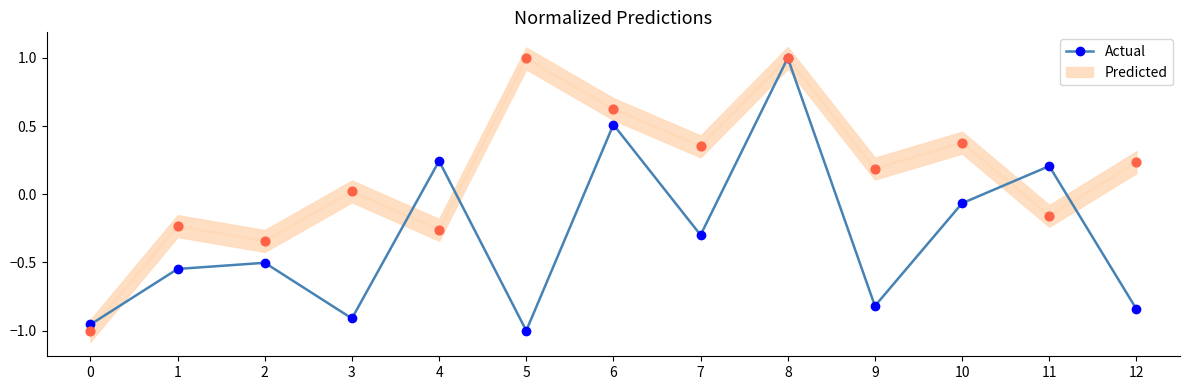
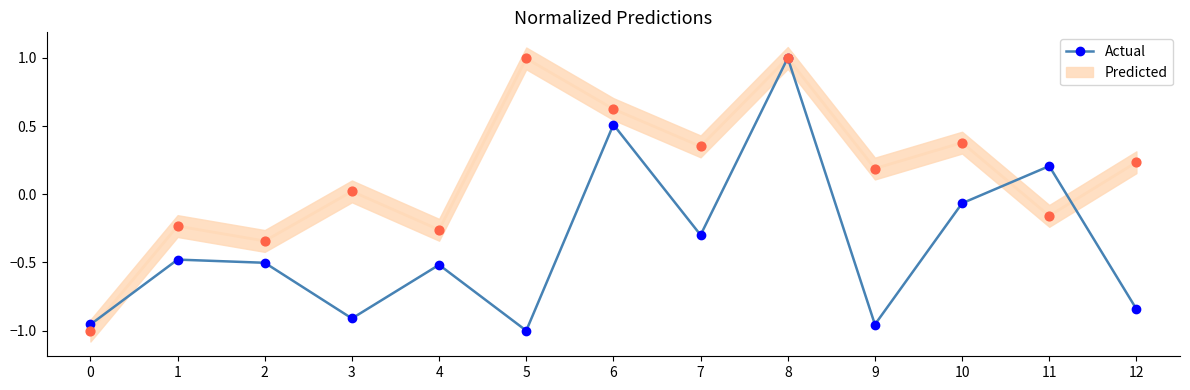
Actual, 1: -0.55 -> -0.48
Actual, 4: 0.24 -> -0.52
Actual, 9: -0.82 -> -0.95
